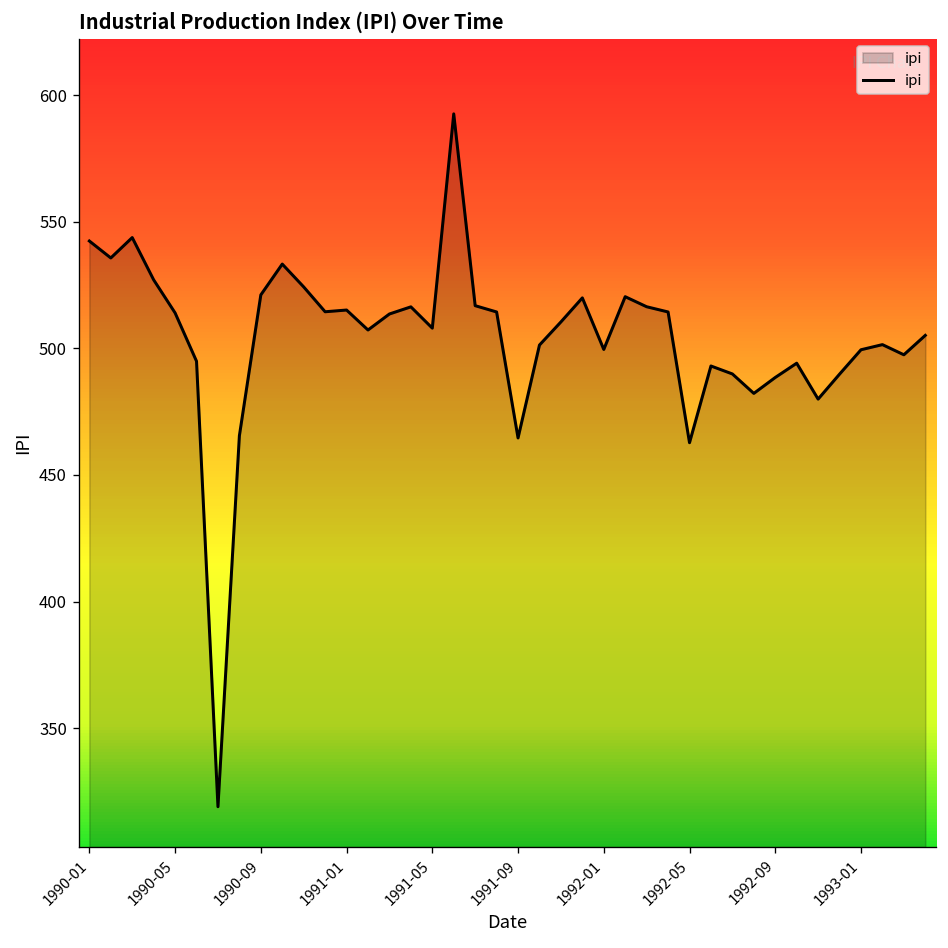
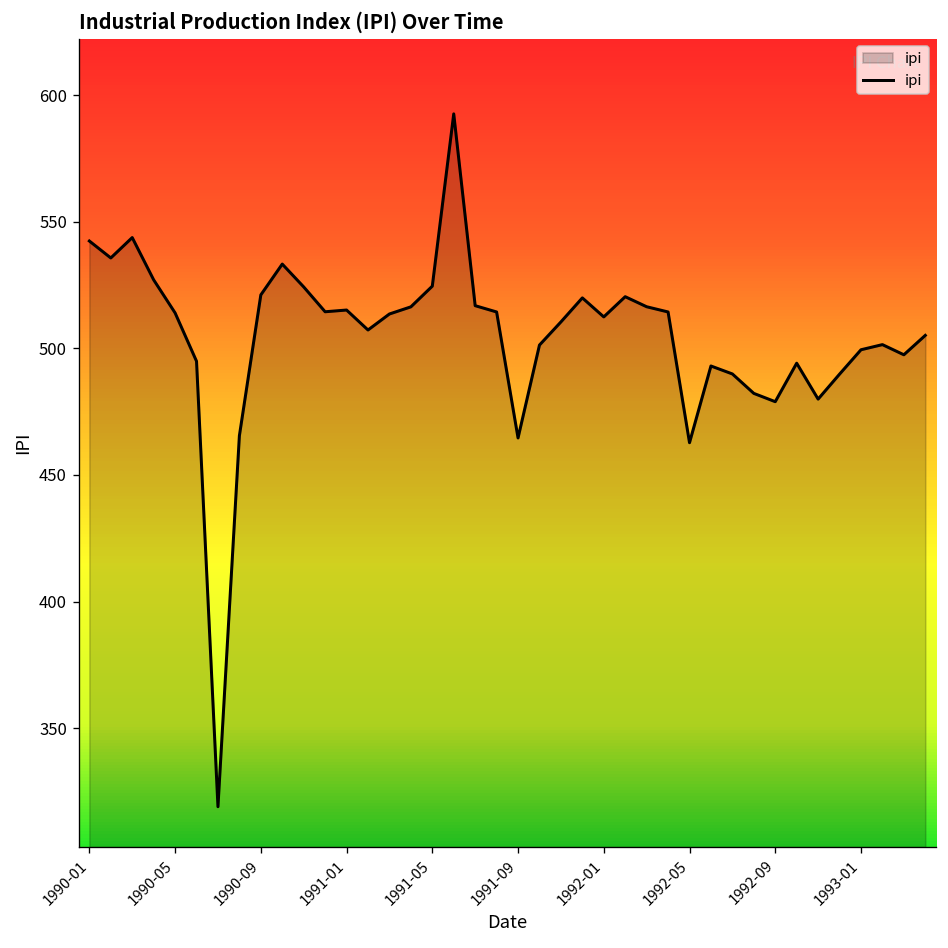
1991-05: 508 -> 525
1992-01: 500 -> 512
1992-09: 489 -> 479
